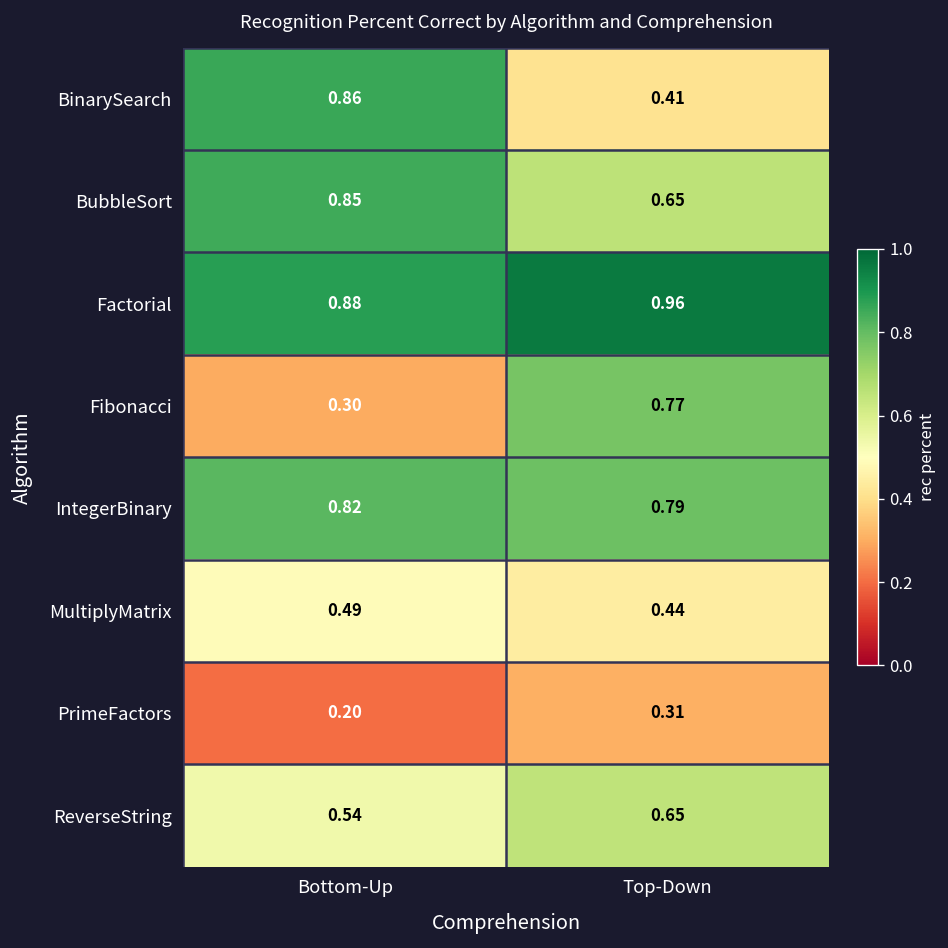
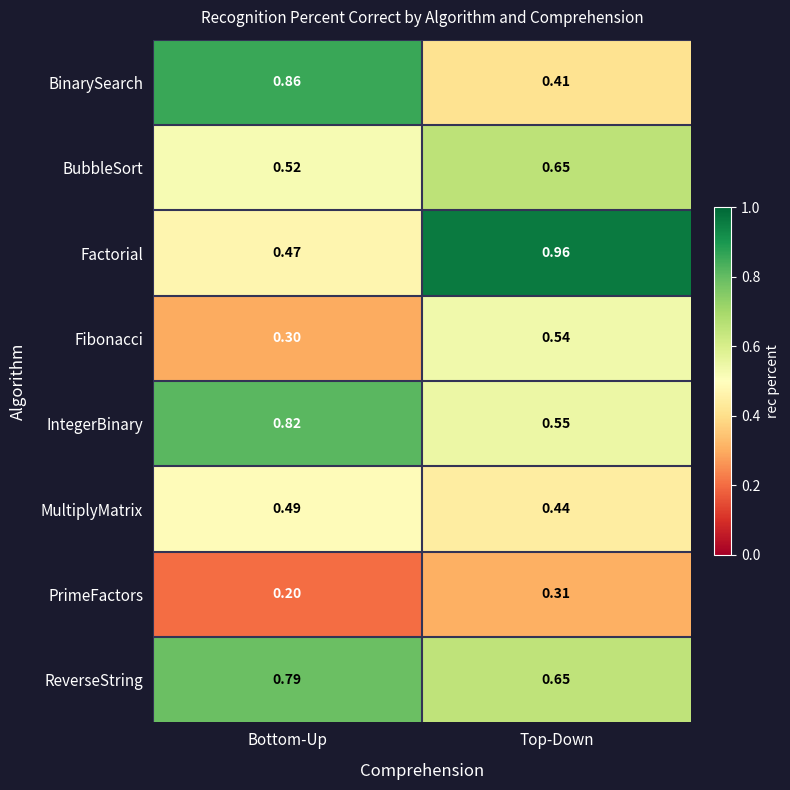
BubbleSort, Bottom-Up: 0.85 -> 0.52
Factorial, Bottom-Up: 0.88 -> 0.47
Fibonacci, Top-Down: 0.77 -> 0.54
IntegerBinary, Top-Down: 0.79 -> 0.55
ReverseString, Bottom-Up: 0.54 -> 0.79
